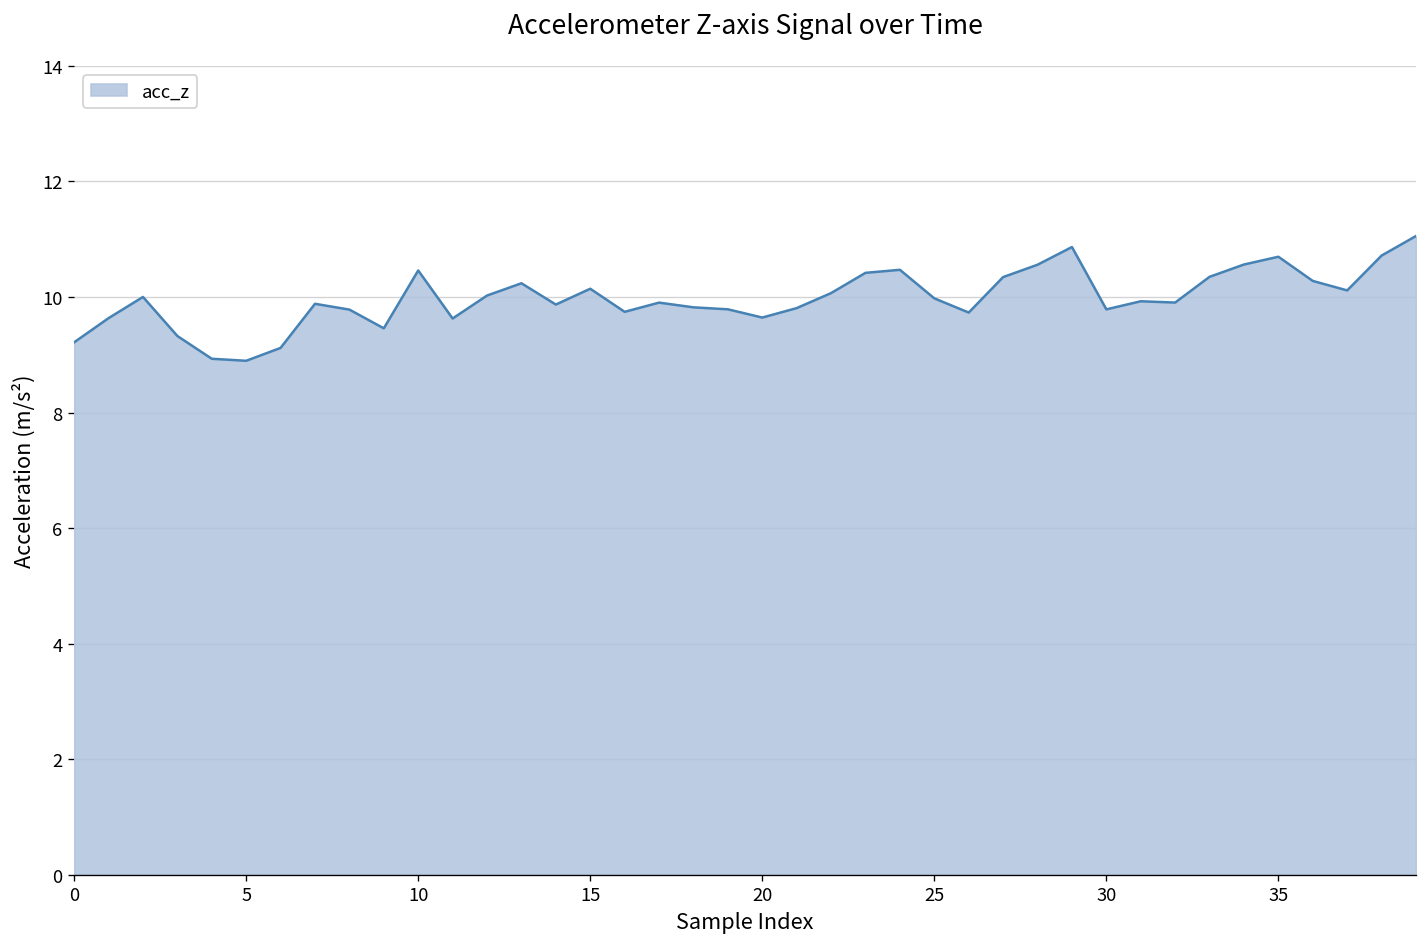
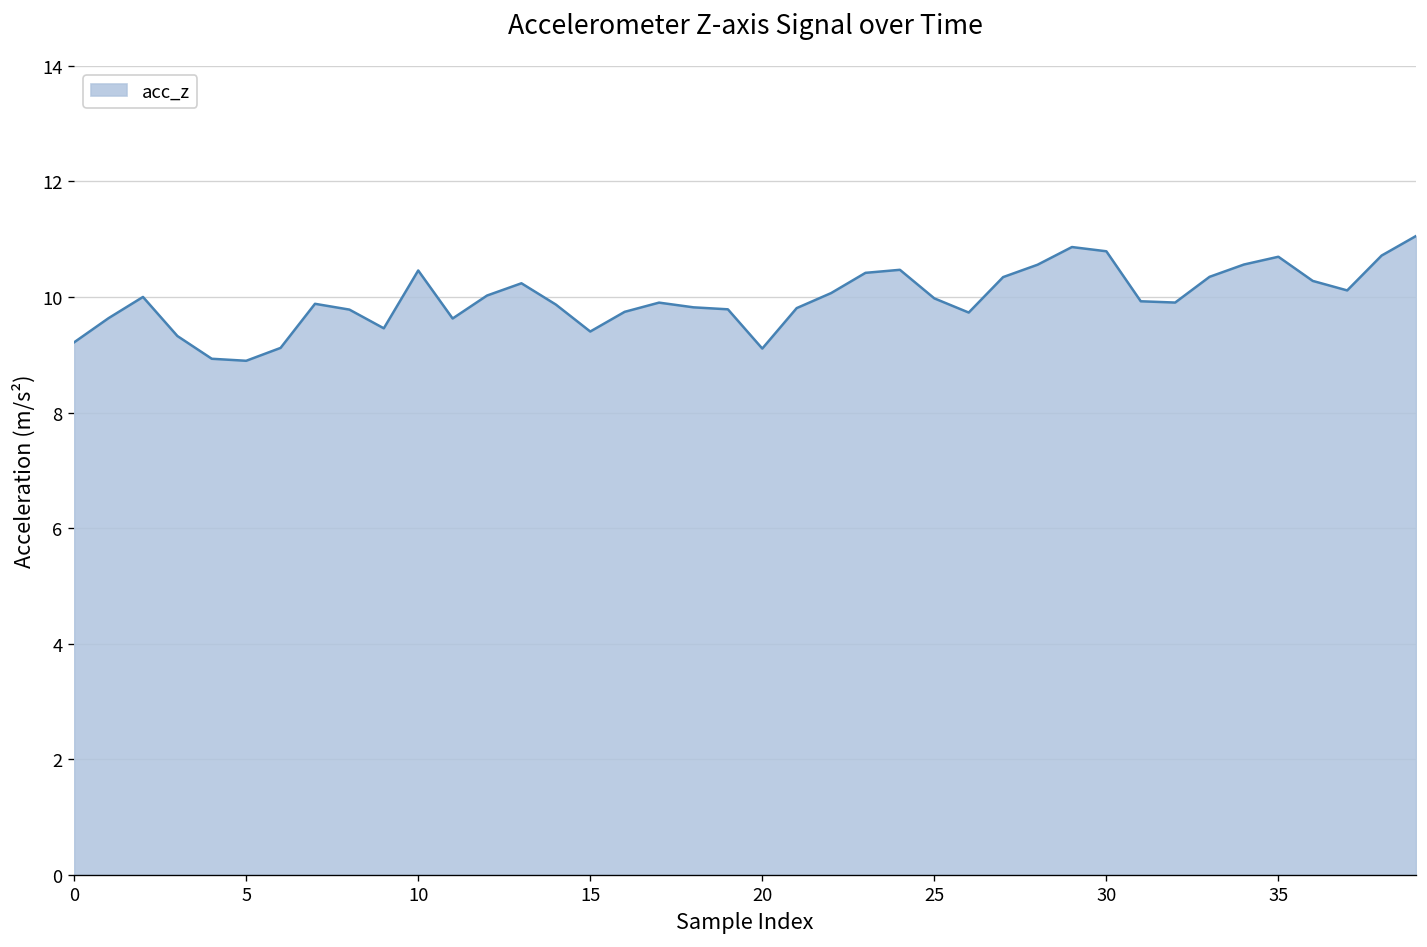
15: 10.1 -> 9.4
20: 9.6 -> 9.1
30: 9.8 -> 10.8
